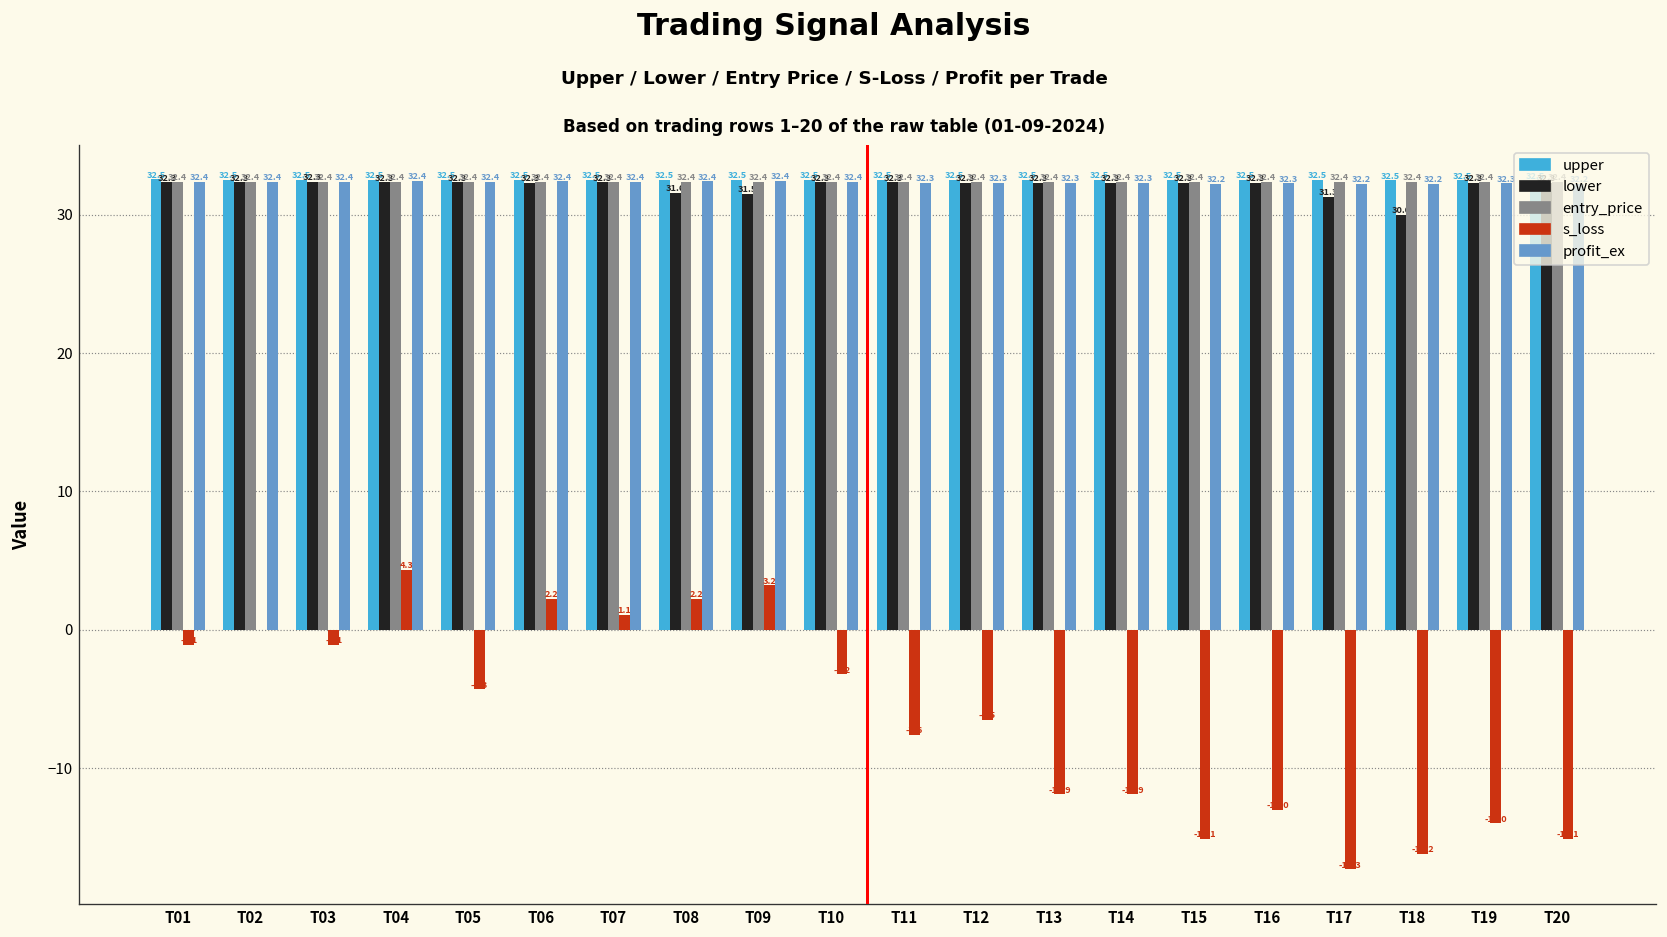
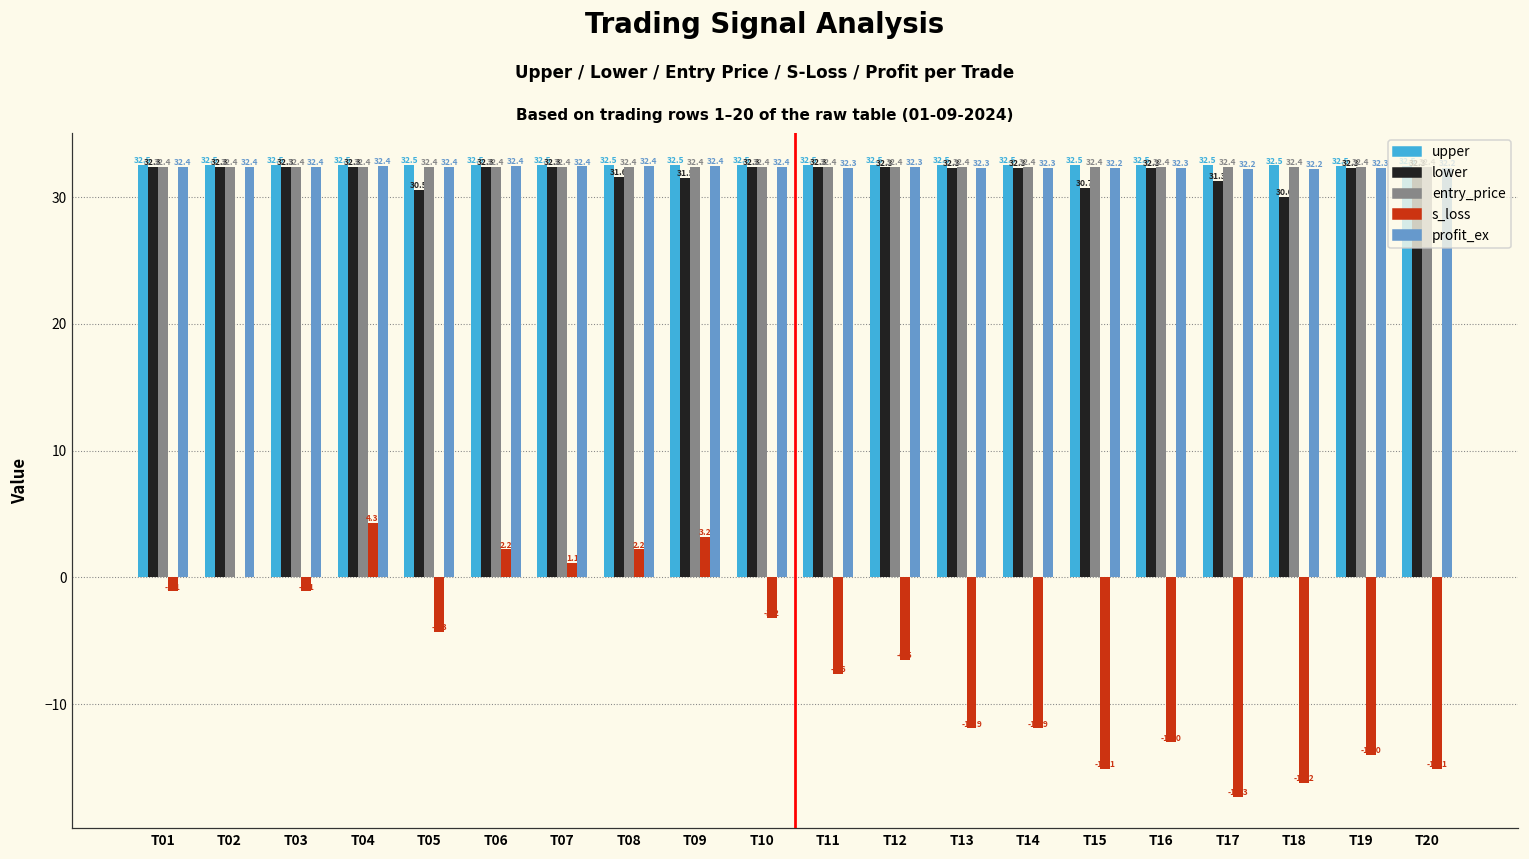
lower, T05: 32.3 -> 30.5
lower, T15: 32.3 -> 30.7
